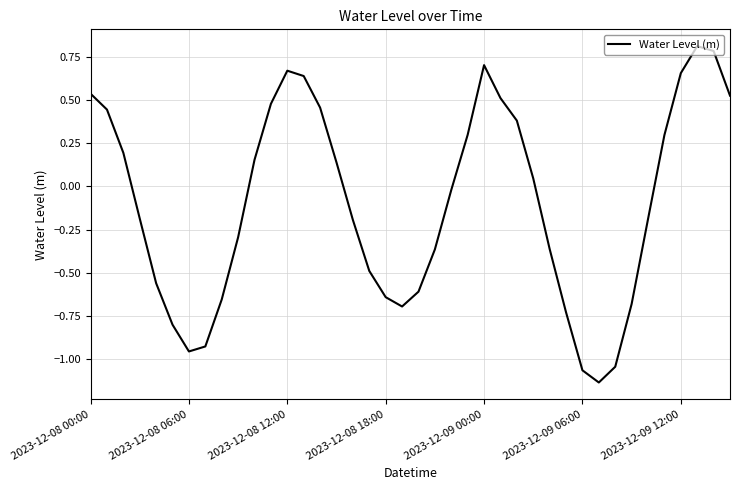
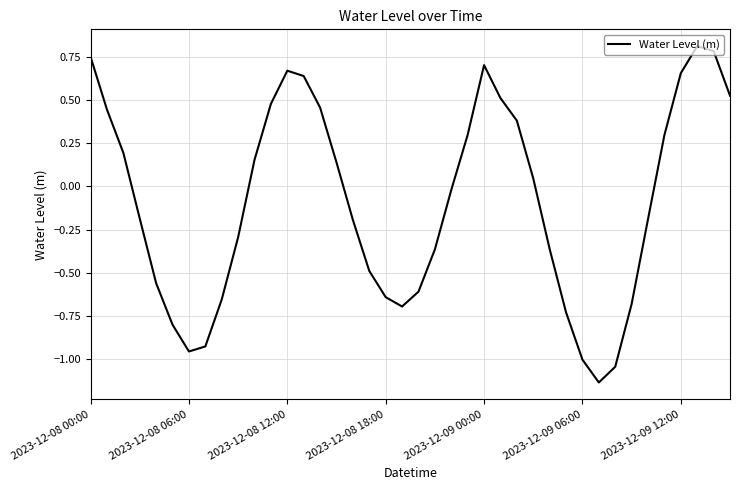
2023-12-08 00:00: 0.54 -> 0.75
2023-12-09 06:00: -1.06 -> -1.00
